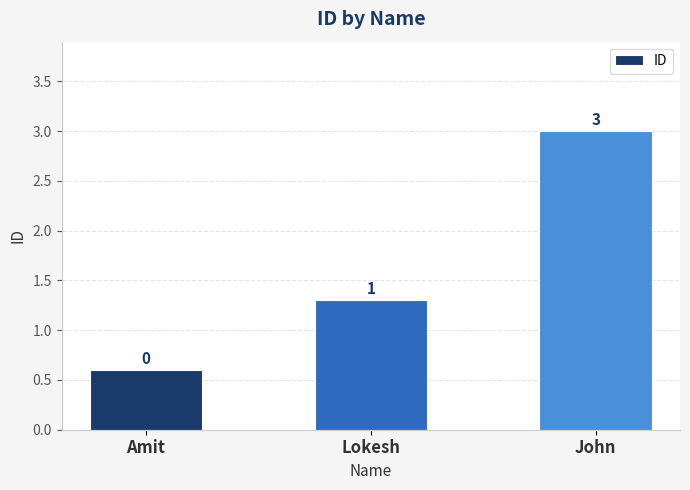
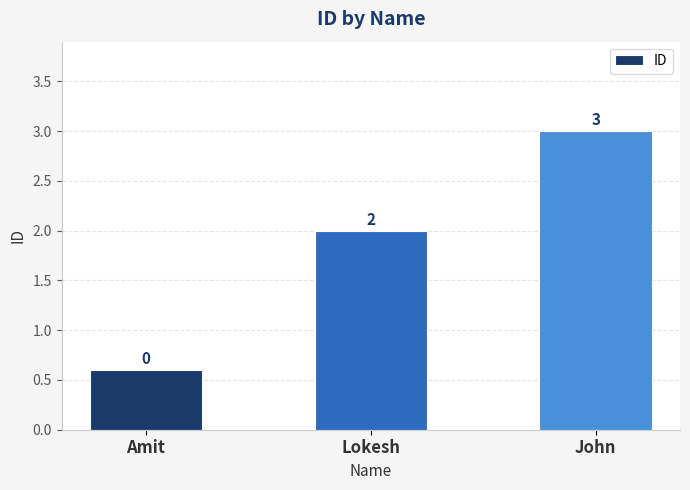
Lokesh: 1 -> 2
